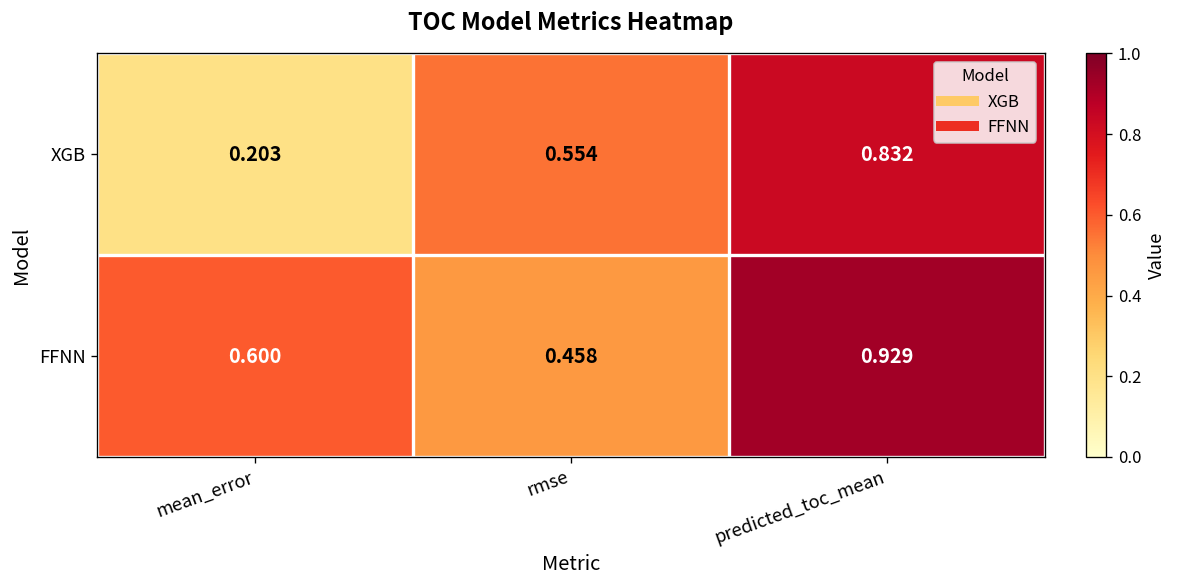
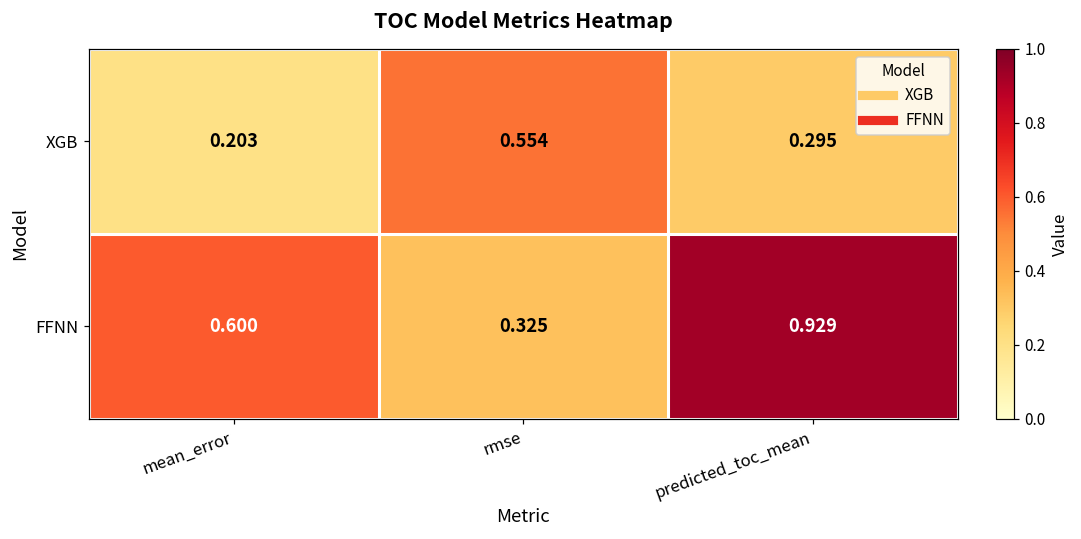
XGB, predicted_toc_mean: 0.832 -> 0.295
FFNN, rmse: 0.458 -> 0.325
